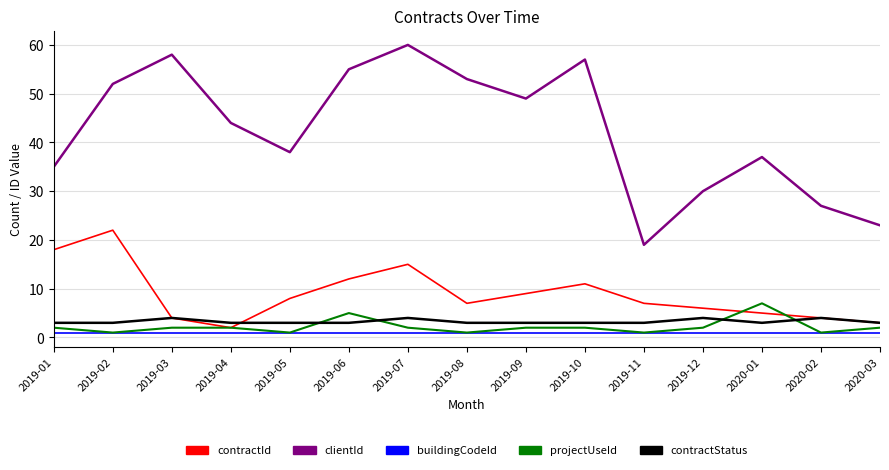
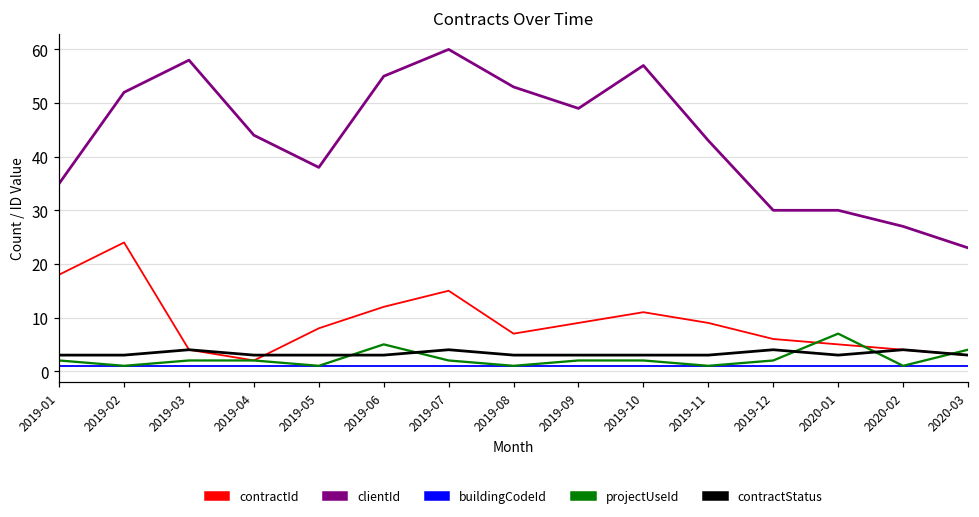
contractId, 2019-02: 22 -> 24
contractId, 2019-11: 7 -> 9
clientId, 2019-11: 19 -> 43
clientId, 2020-01: 37 -> 30
projectUseId, 2020-03: 2 -> 4
